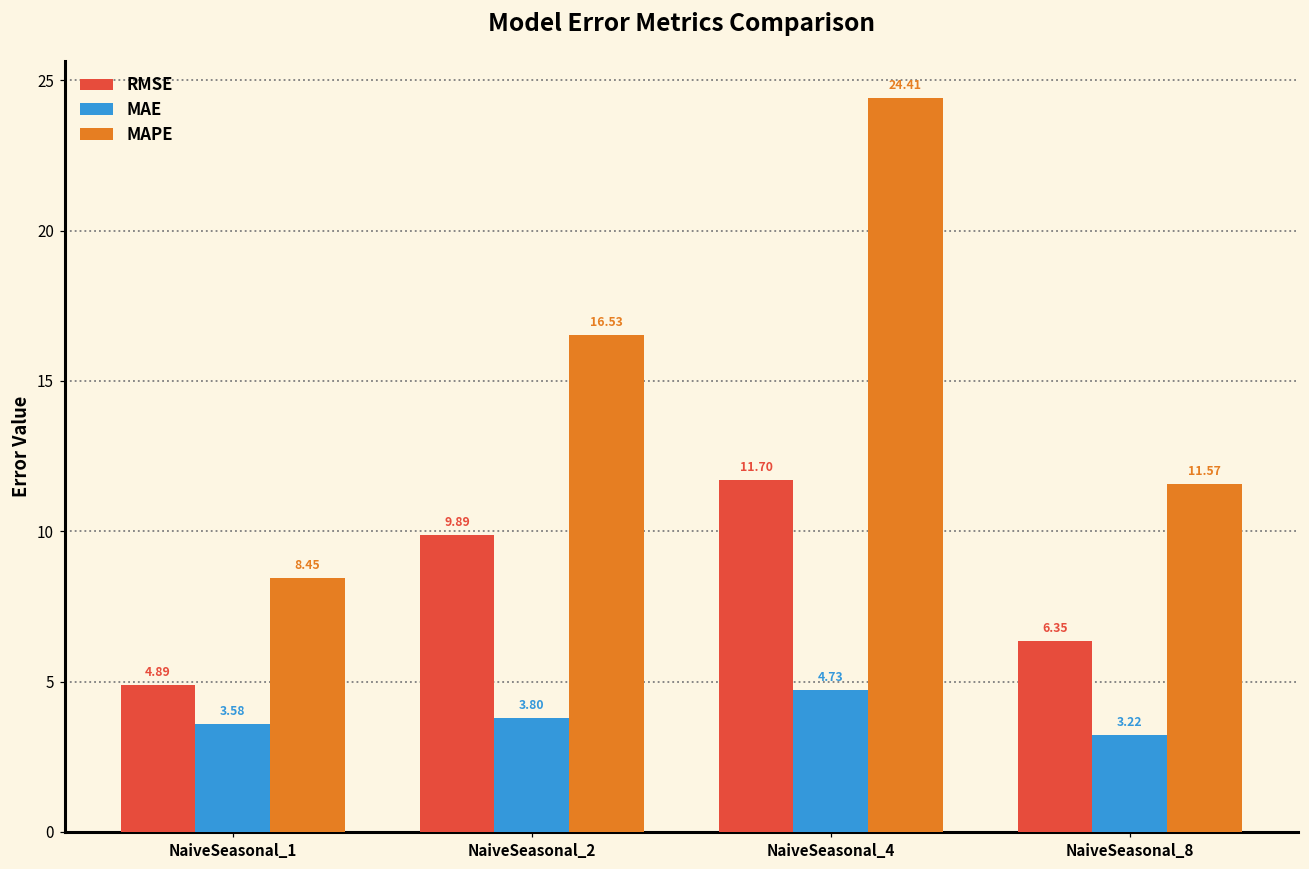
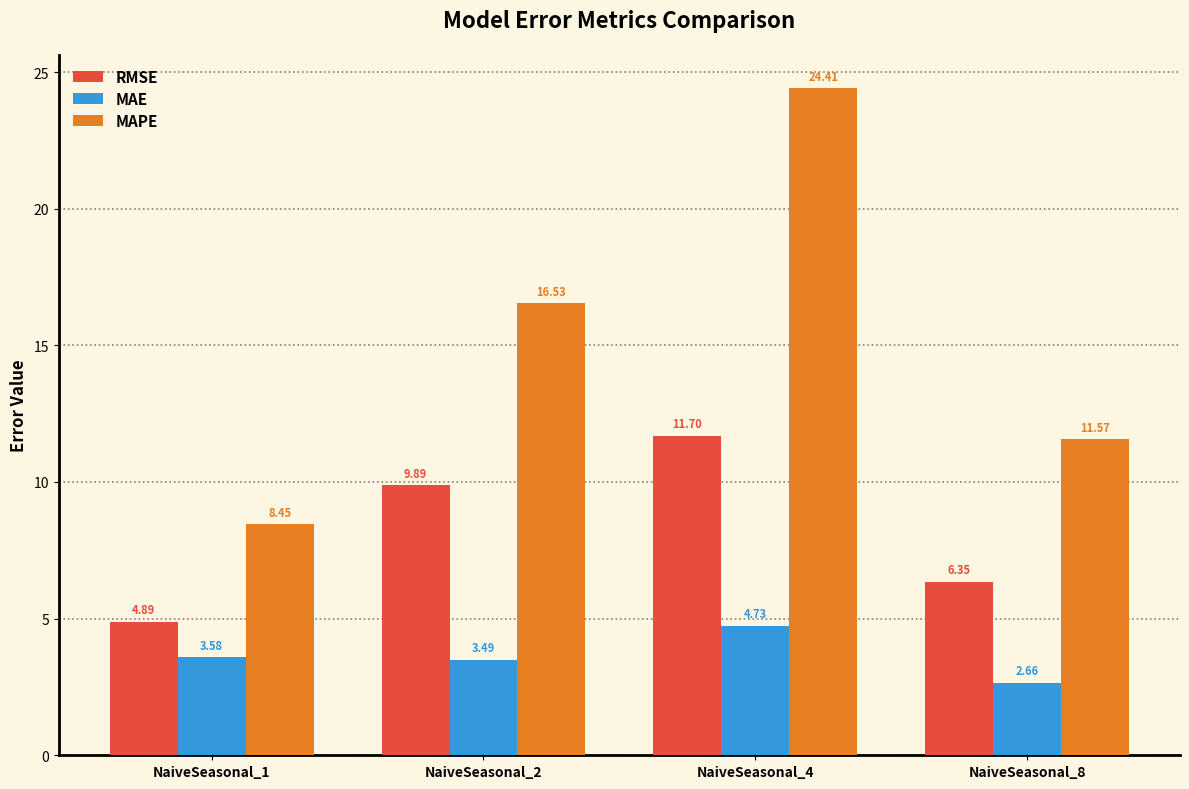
MAE, NaiveSeasonal_2: 3.80 -> 3.49
MAE, NaiveSeasonal_8: 3.22 -> 2.66
